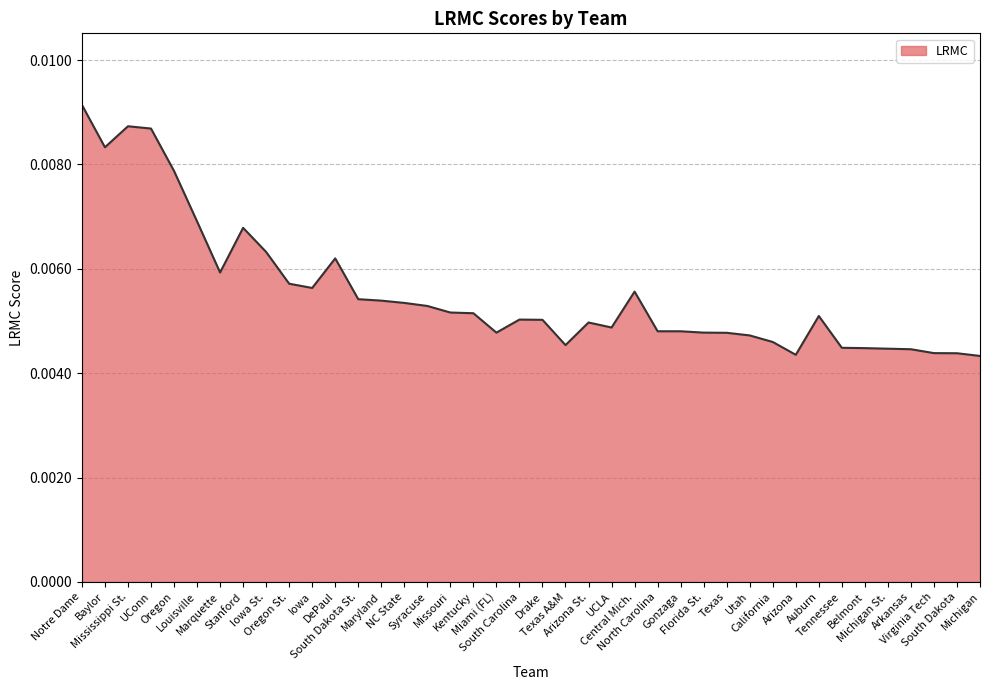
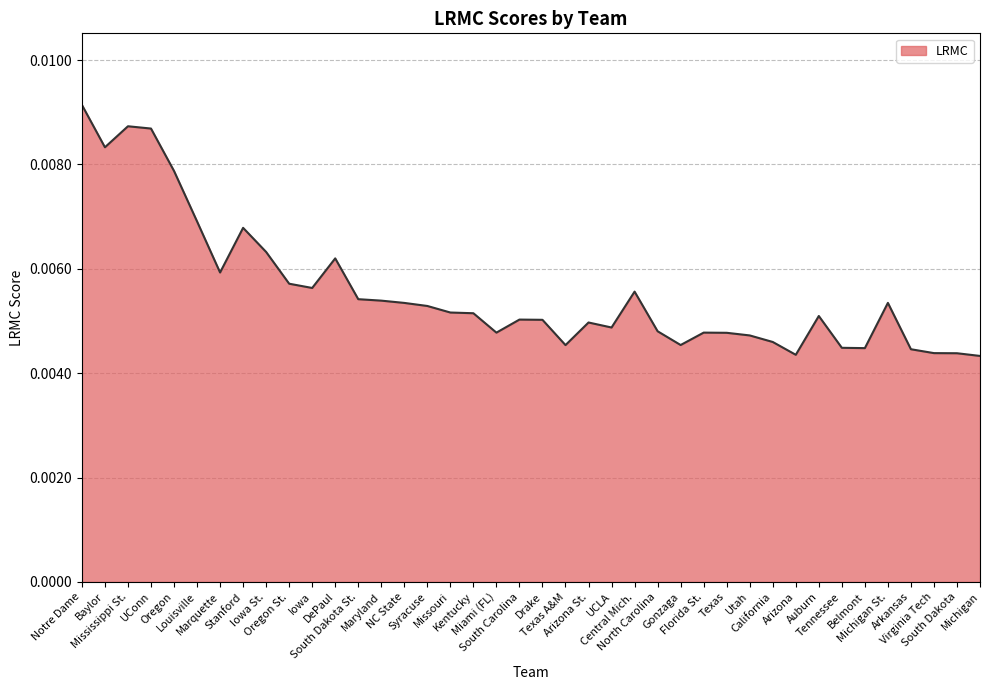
Gonzaga: 0.0048 -> 0.0045
Michigan St.: 0.0045 -> 0.0053
